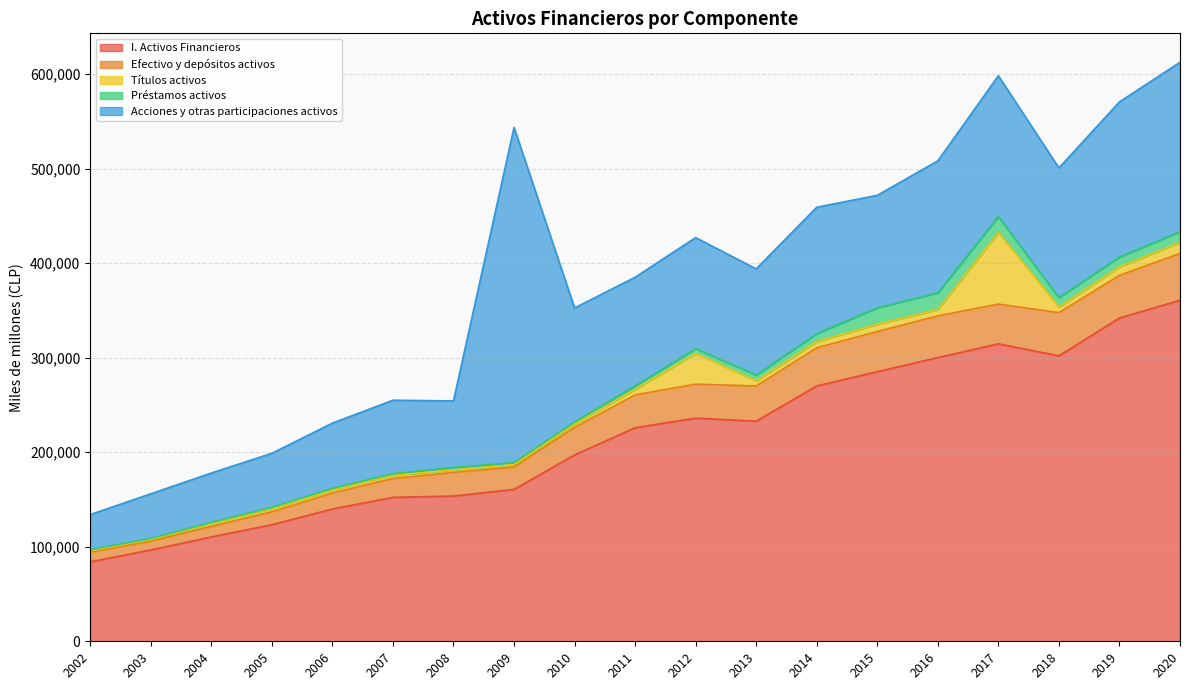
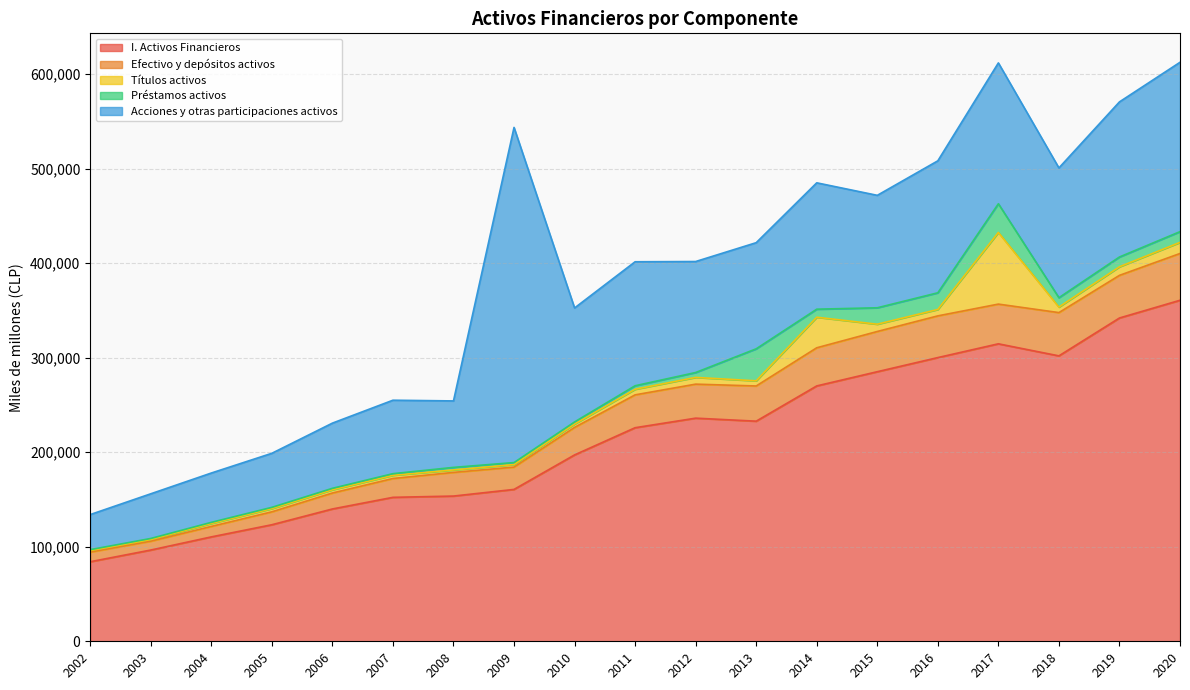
Acciones y otras participaciones activos, 2011: 110,000 -> 130,000
Títulos activos, 2012: 30,000 -> 10,000
Préstamos activos, 2013: 10,000 -> 30,000
Títulos activos, 2014: 10,000 -> 30,000
Préstamos activos, 2017: 20,000 -> 30,000
